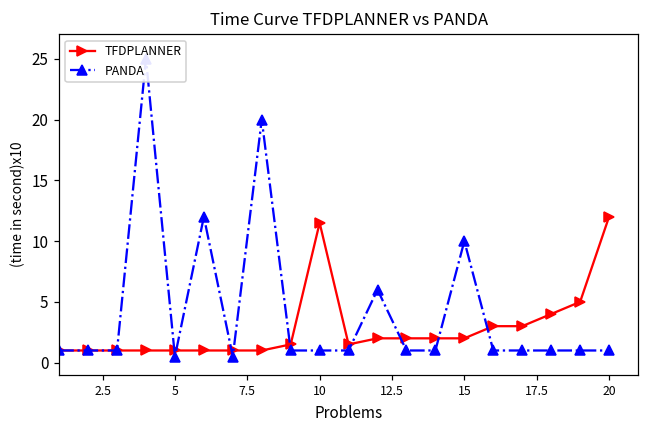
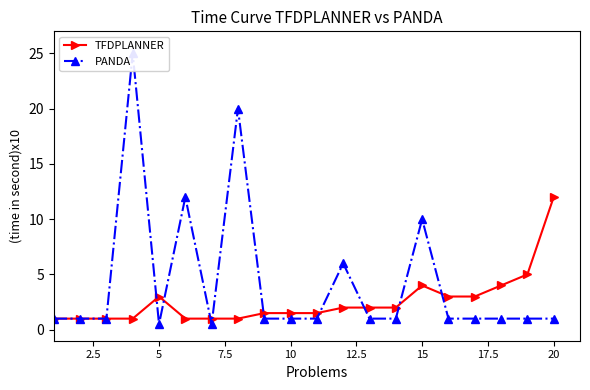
TFDPLANNER, 5: 1 -> 3
TFDPLANNER, 10: 11.5 -> 1.5
TFDPLANNER, 15: 2 -> 4
